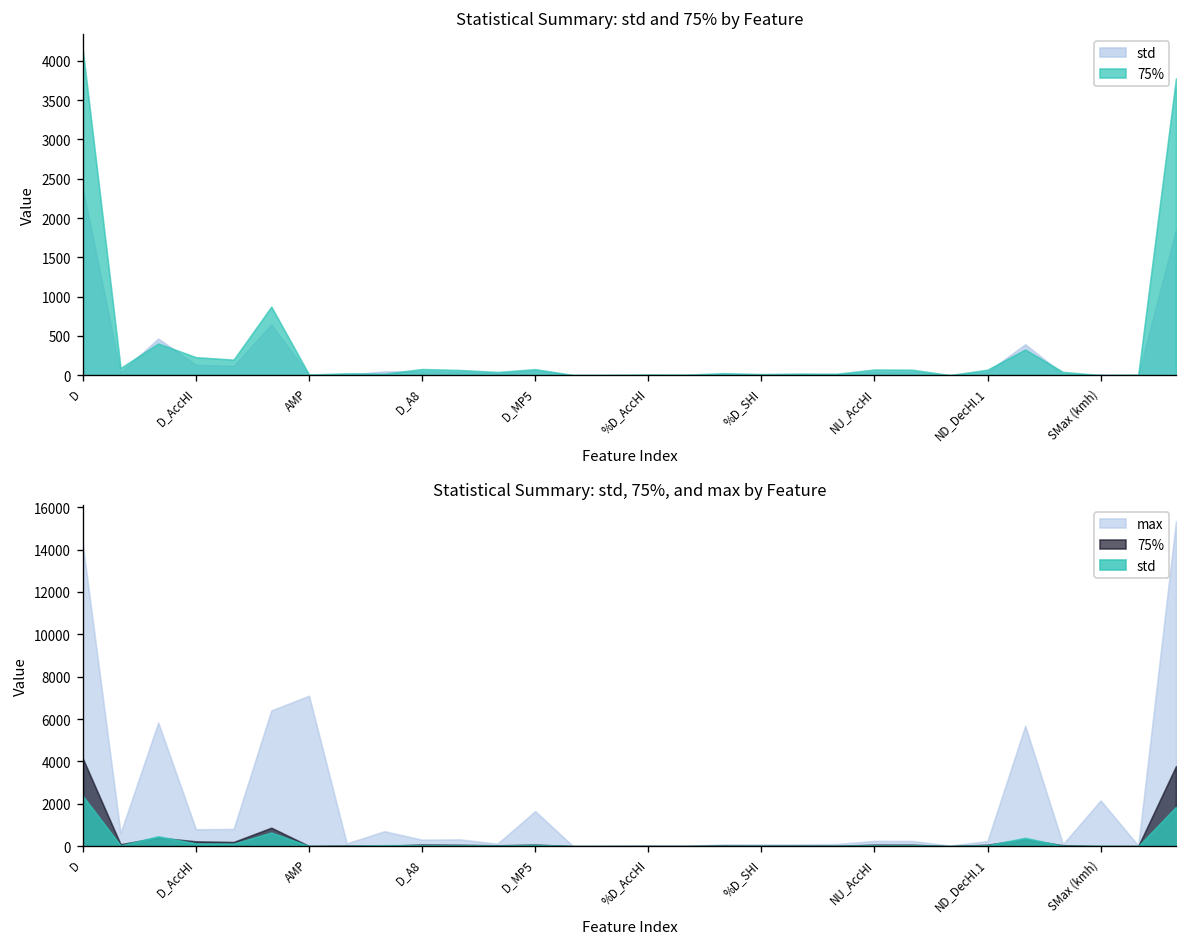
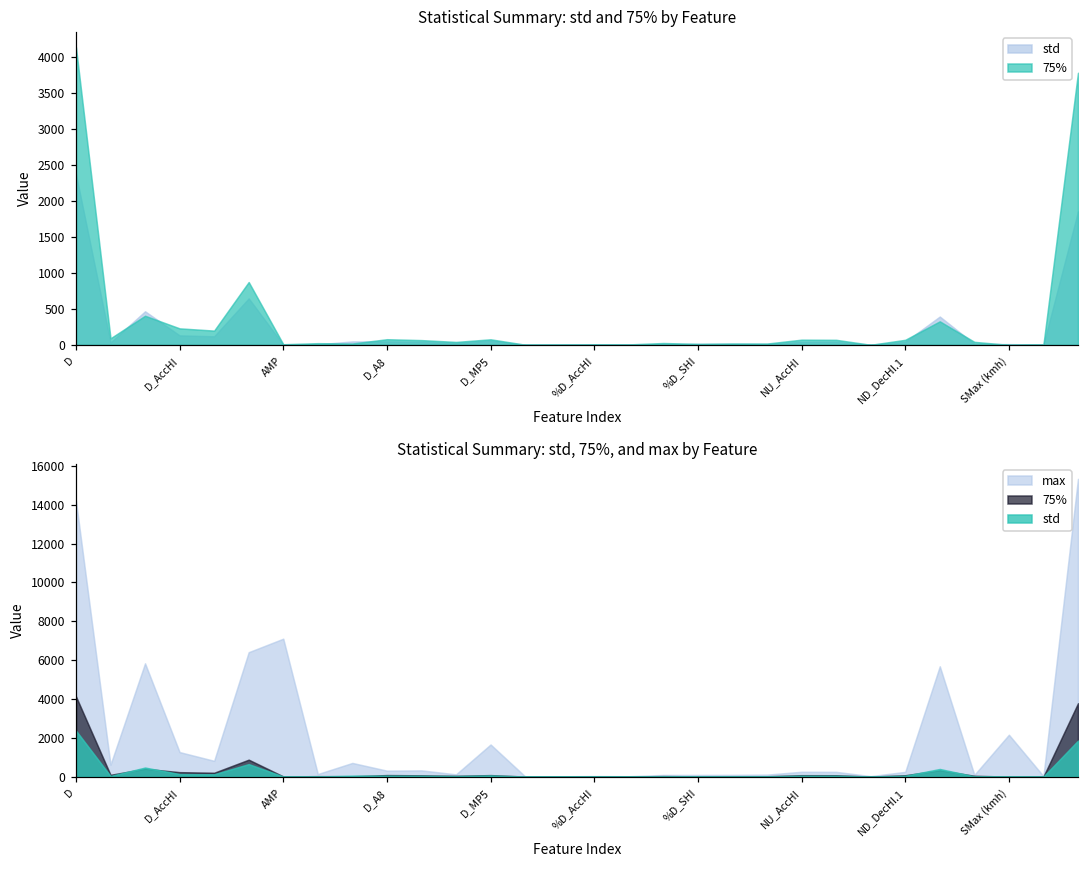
Statistical Summary: std, 75%, and max by Feature, max, D_AccHI: 800 -> 1300
